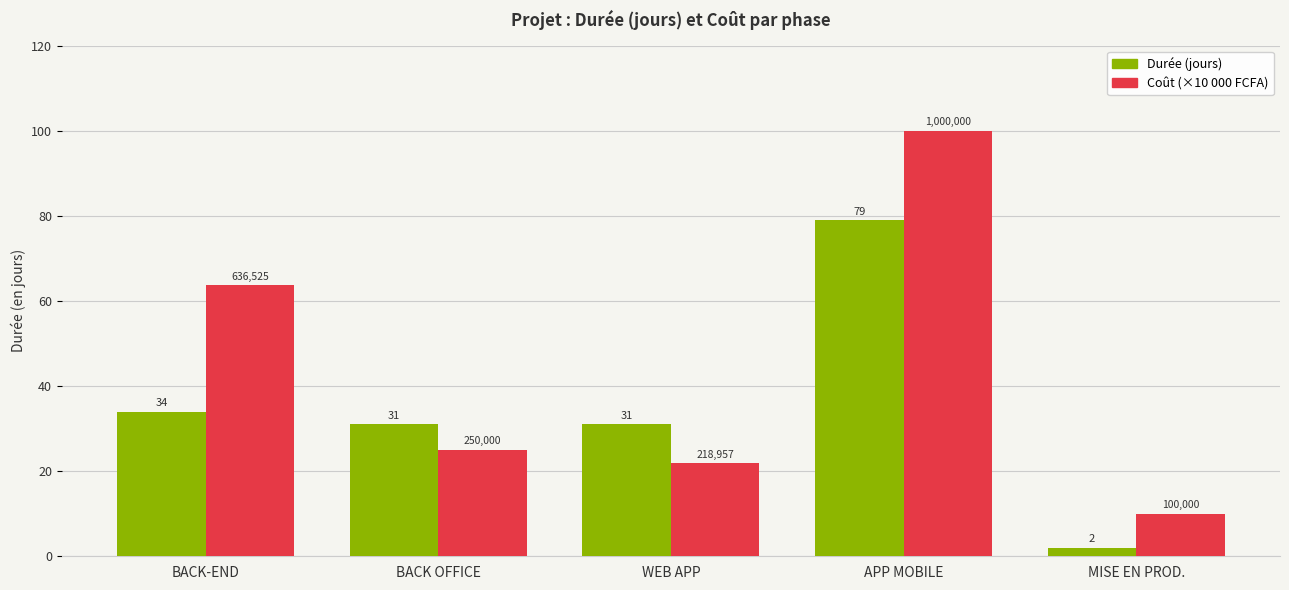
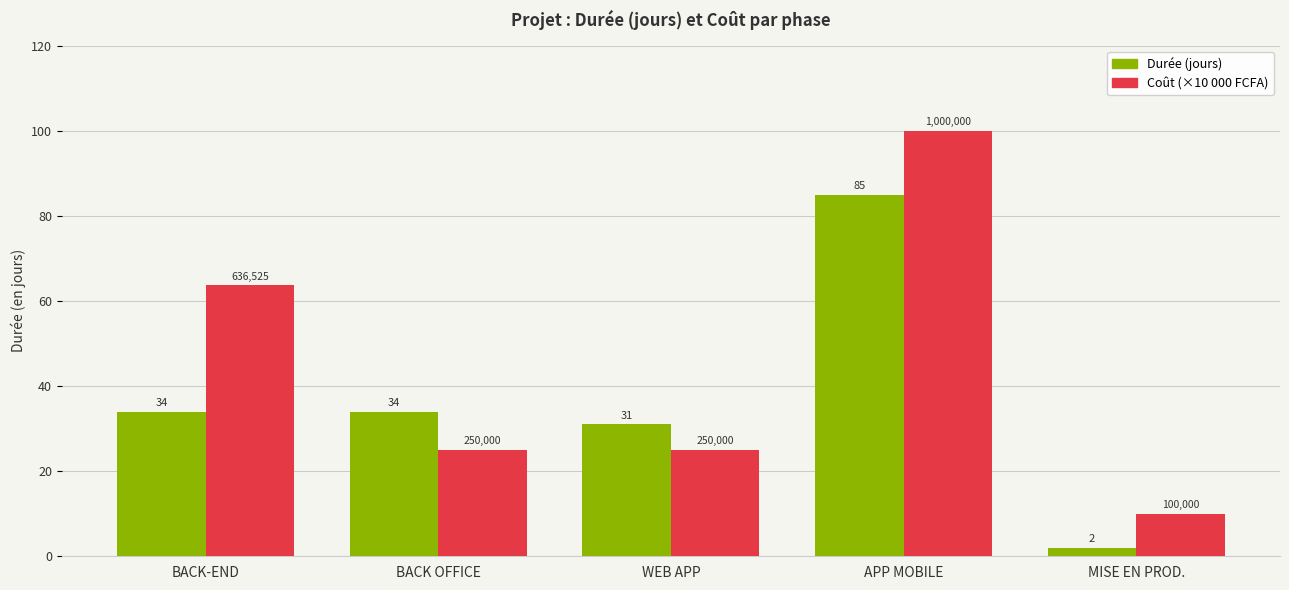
Durée (jours), BACK OFFICE: 31 -> 34
Coût (×10 000 FCFA), WEB APP: 218,957 -> 250,000
Durée (jours), APP MOBILE: 79 -> 85
